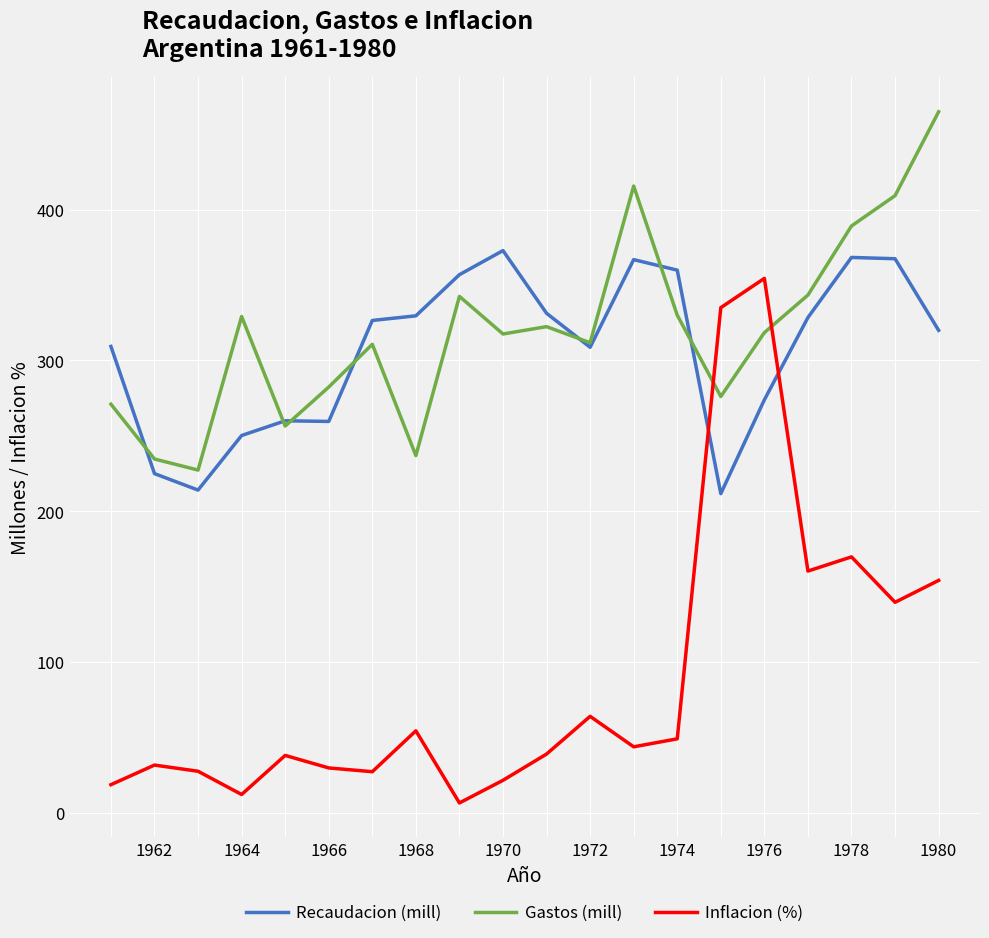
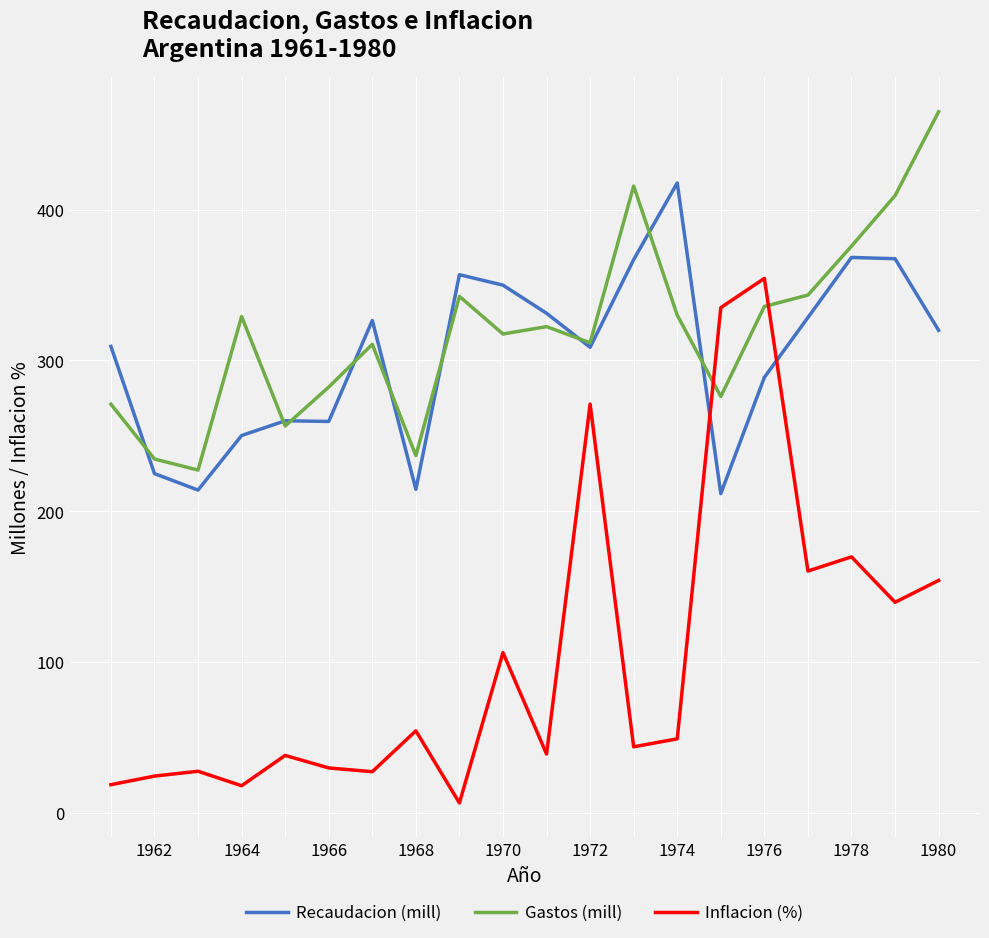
Inflacion (%), 1962: 32 -> 25
Inflacion (%), 1964: 12 -> 18
Recaudacion (mill), 1968: 330 -> 215
Recaudacion (mill), 1970: 373 -> 350
Inflacion (%), 1970: 22 -> 106
Inflacion (%), 1972: 64 -> 271
Recaudacion (mill), 1974: 360 -> 418
Recaudacion (mill), 1976: 274 -> 289
Gastos (mill), 1976: 318 -> 336
Gastos (mill), 1978: 389 -> 376
